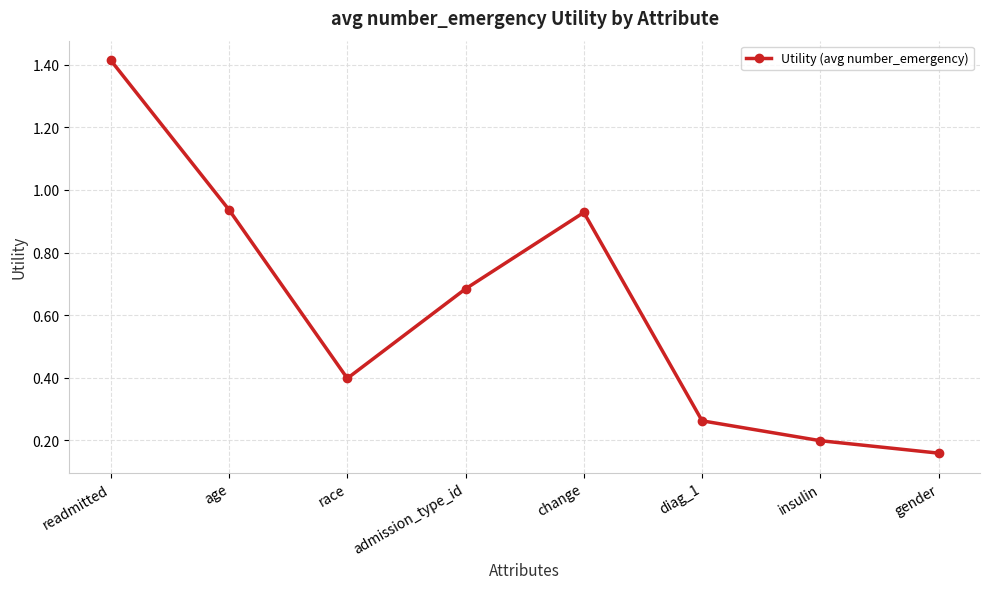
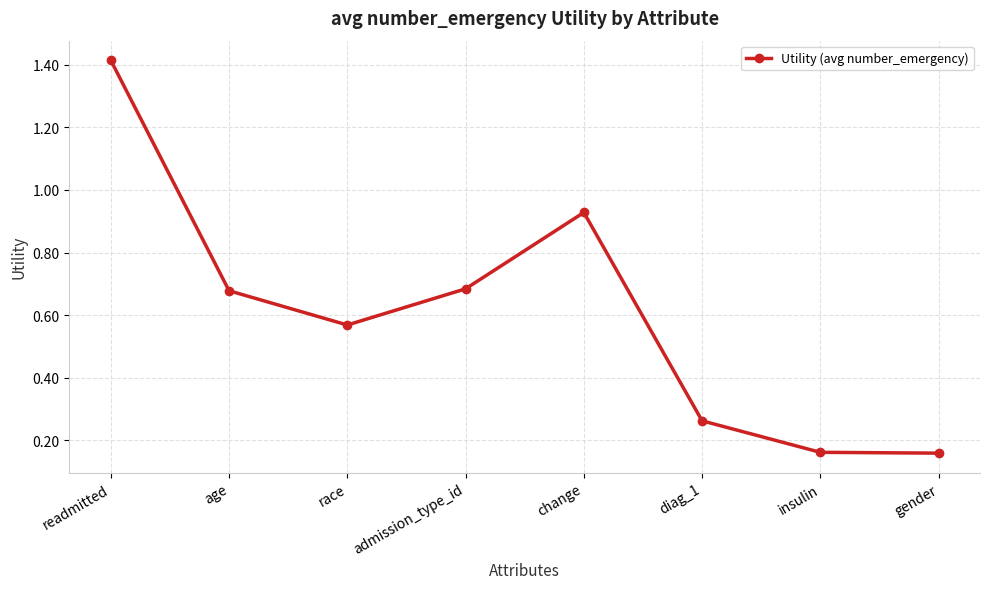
age: 0.94 -> 0.68
race: 0.40 -> 0.57
insulin: 0.20 -> 0.16
